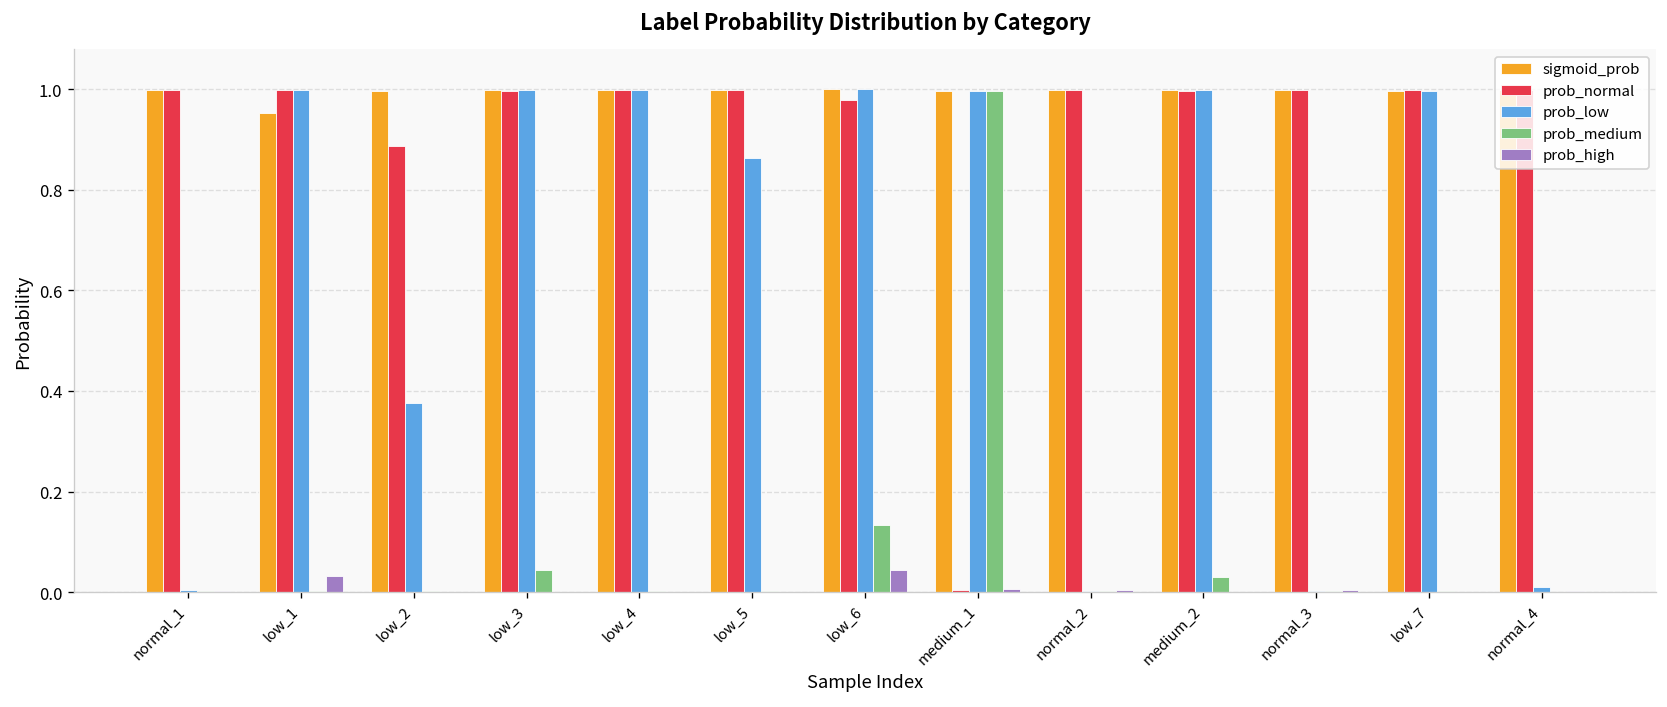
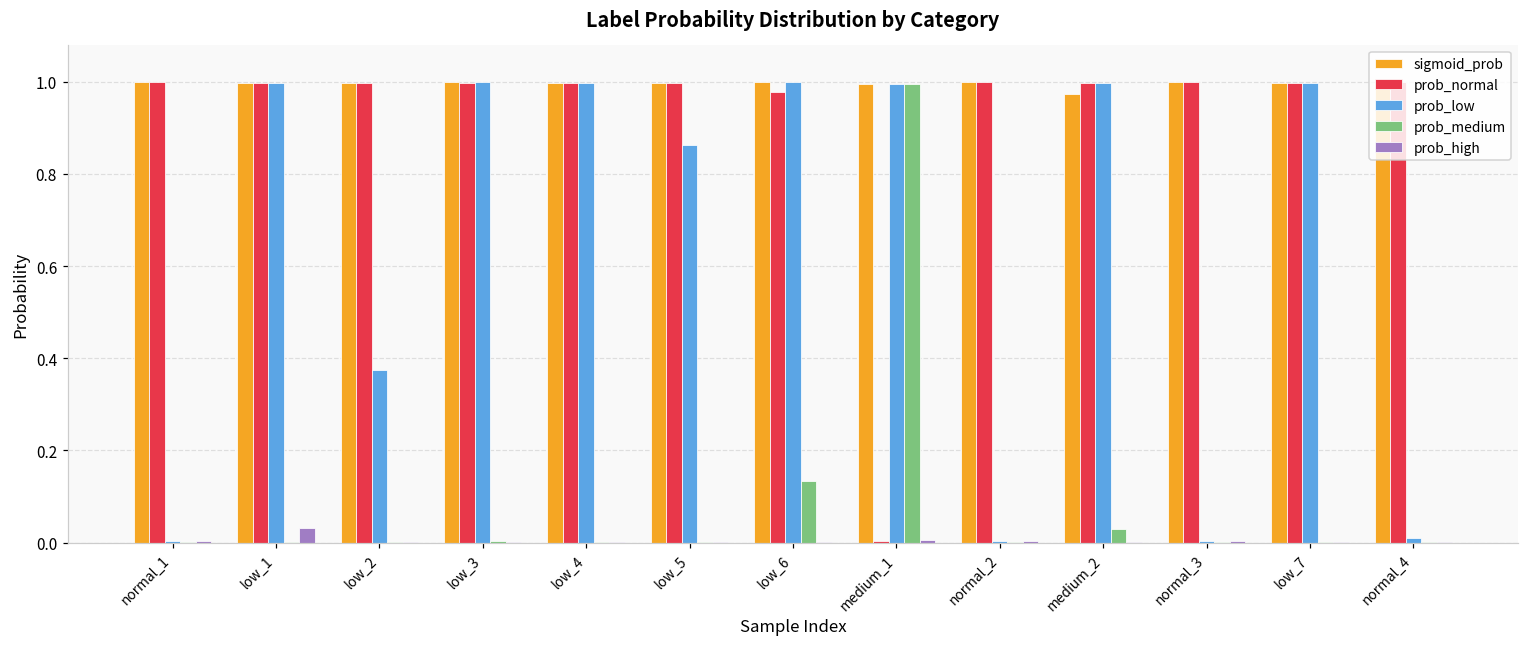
sigmoid_prob, low_1: 0.95 -> 1.00
prob_normal, low_2: 0.89 -> 1.00
prob_medium, low_3: 0.04 -> 0.00
prob_high, low_6: 0.04 -> 0.00
sigmoid_prob, medium_2: 1.00 -> 0.97
